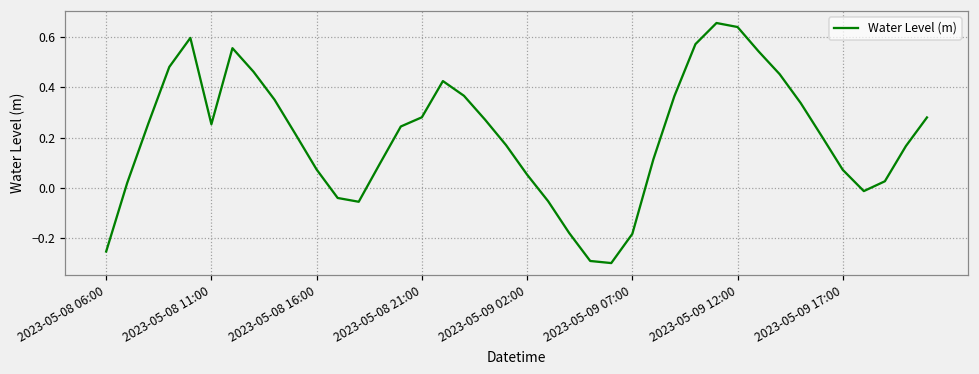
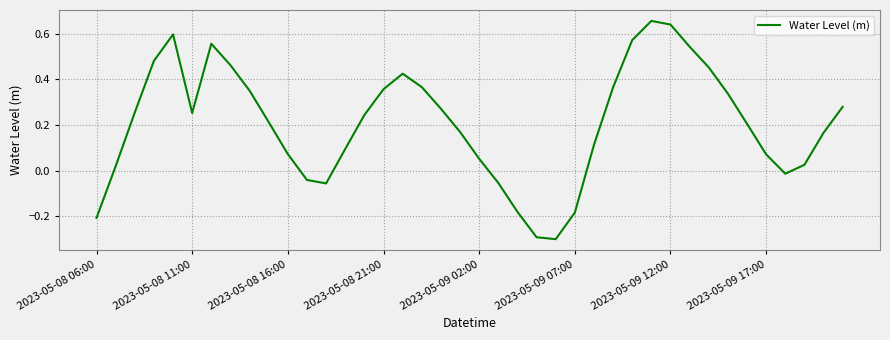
2023-05-08 06:00: -0.25 -> -0.21
2023-05-08 21:00: 0.28 -> 0.36
